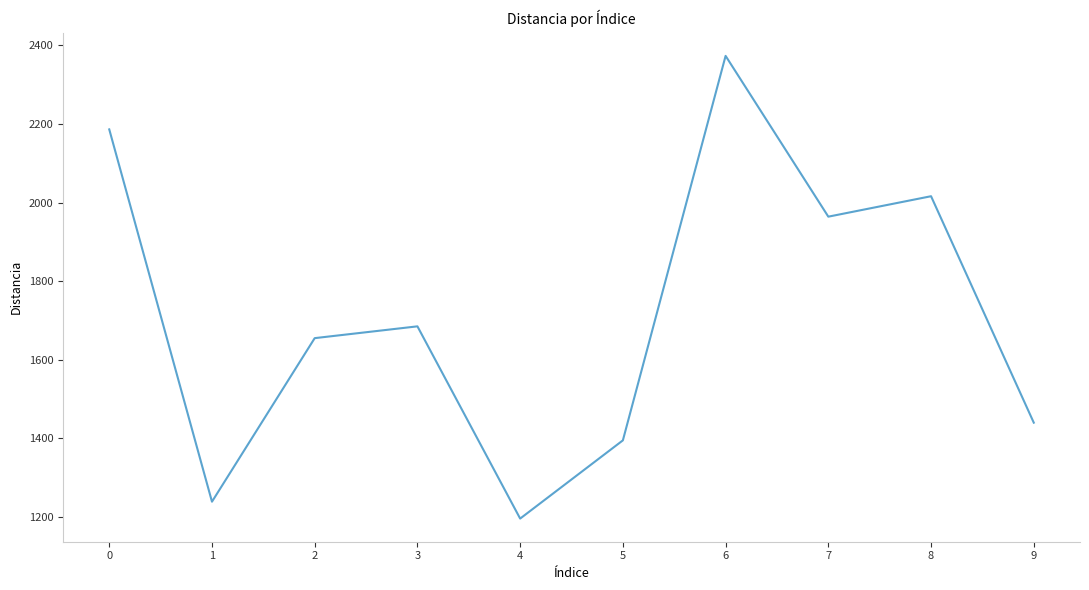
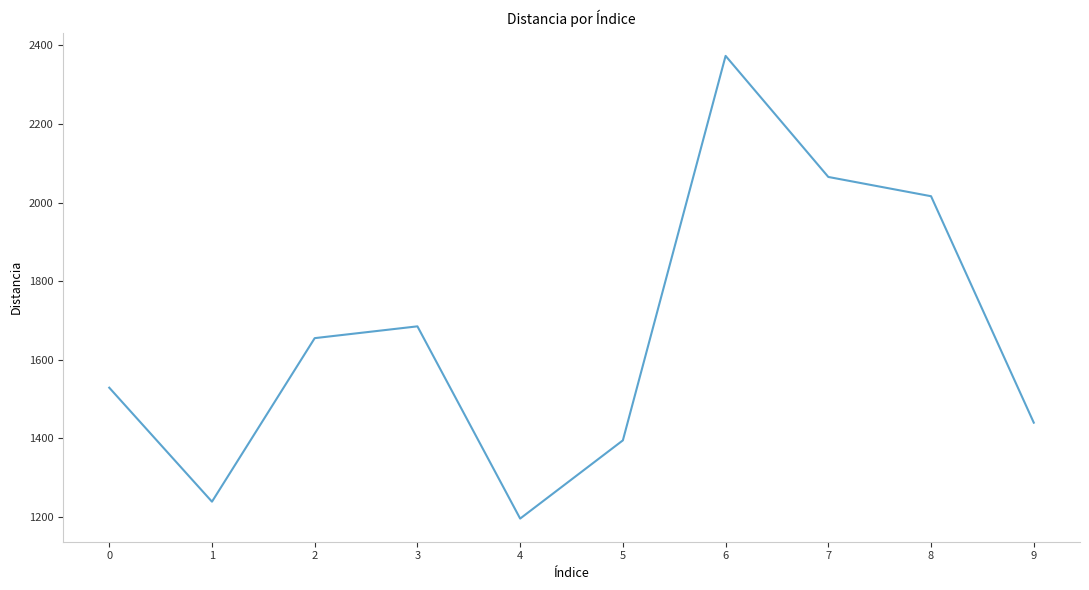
0: 2190 -> 1530
7: 1960 -> 2070
